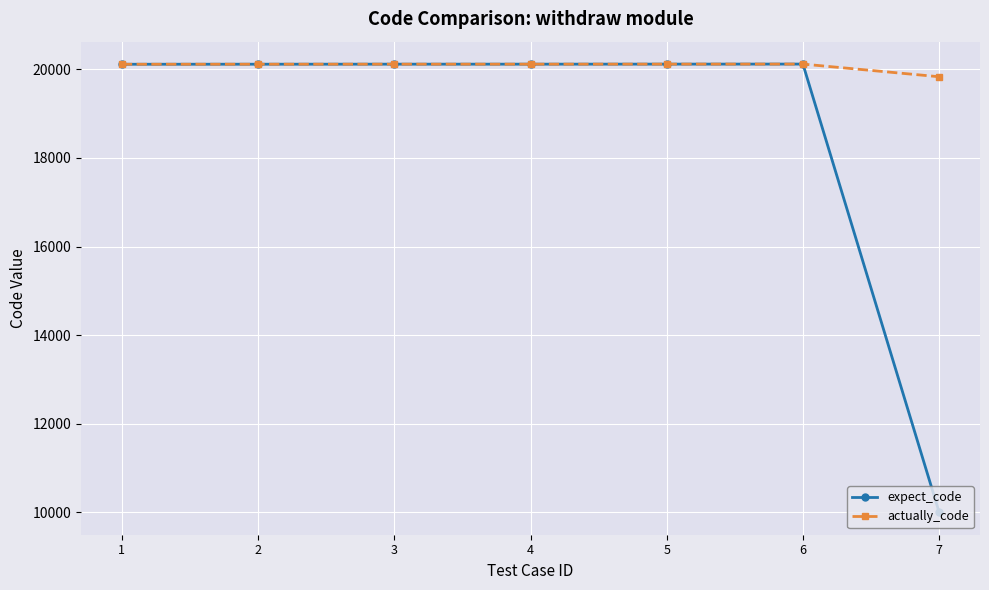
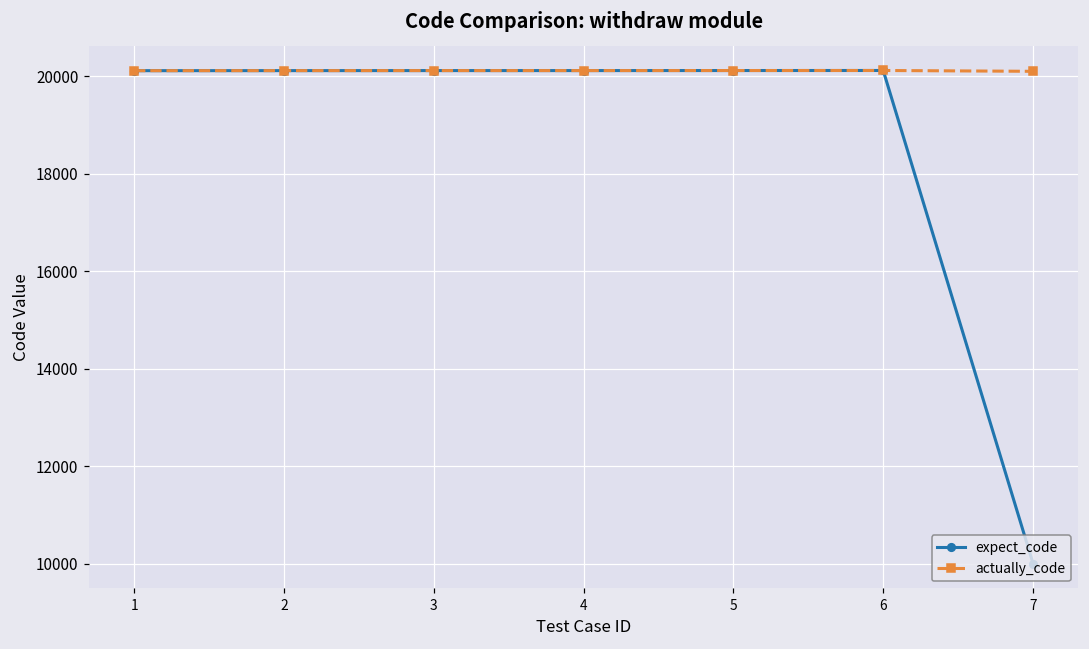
actually_code, 7: 19800 -> 20100
